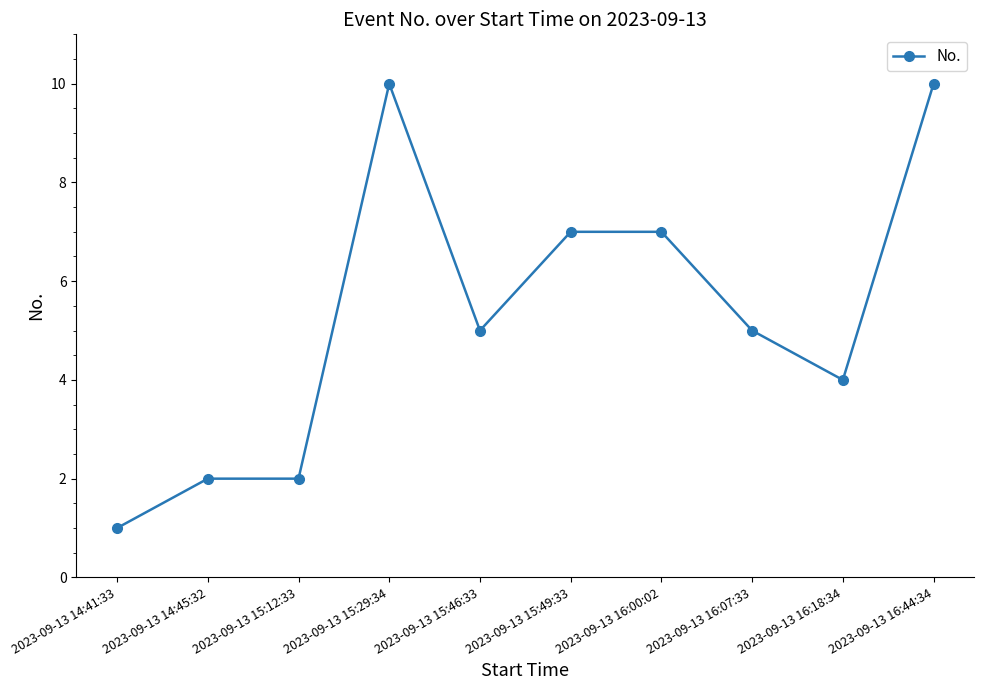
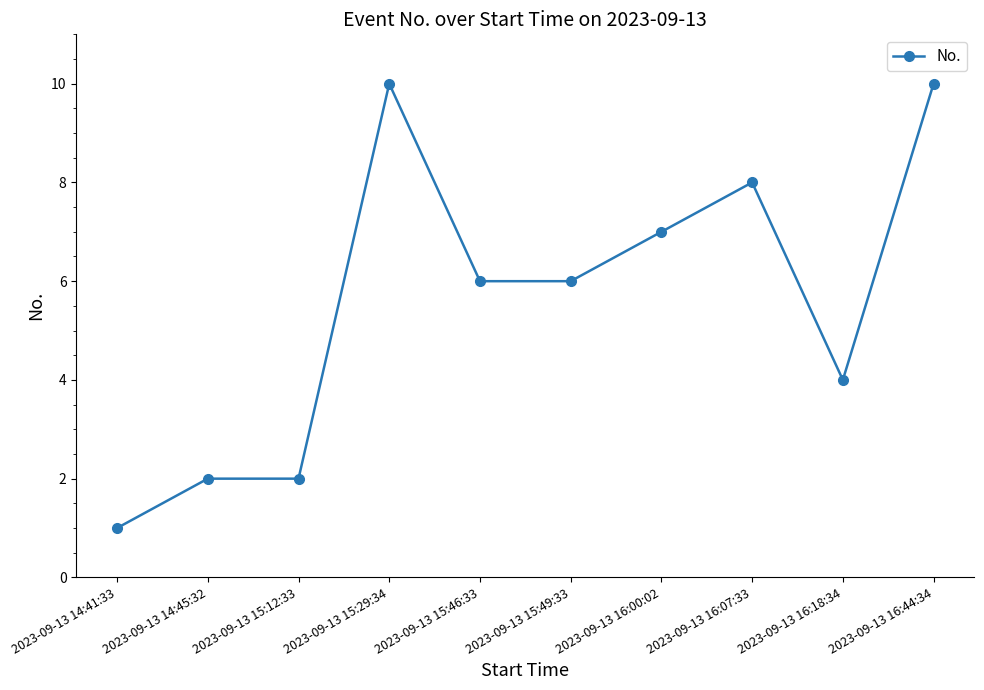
2023-09-13 15:46:33: 5 -> 6
2023-09-13 15:49:33: 7 -> 6
2023-09-13 16:07:33: 5 -> 8
